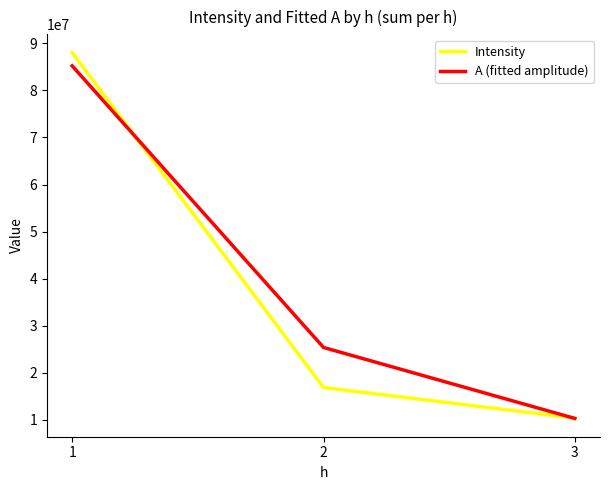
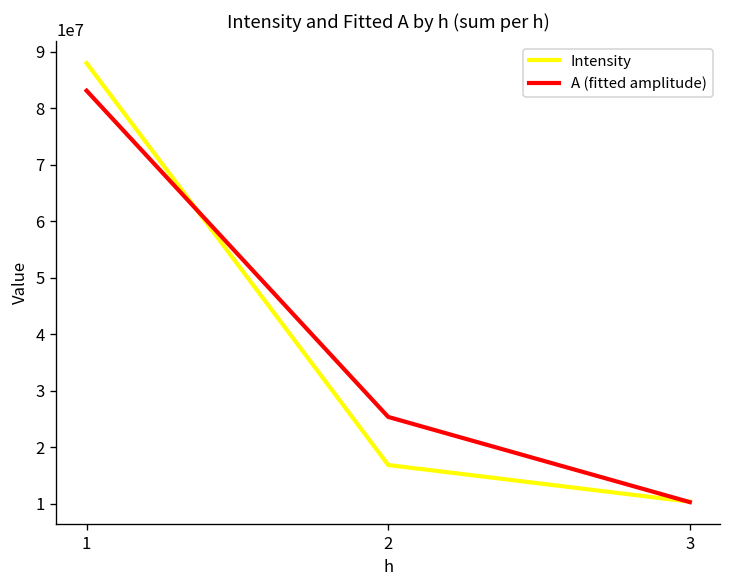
A (fitted amplitude), 1: 85000000 -> 83000000
